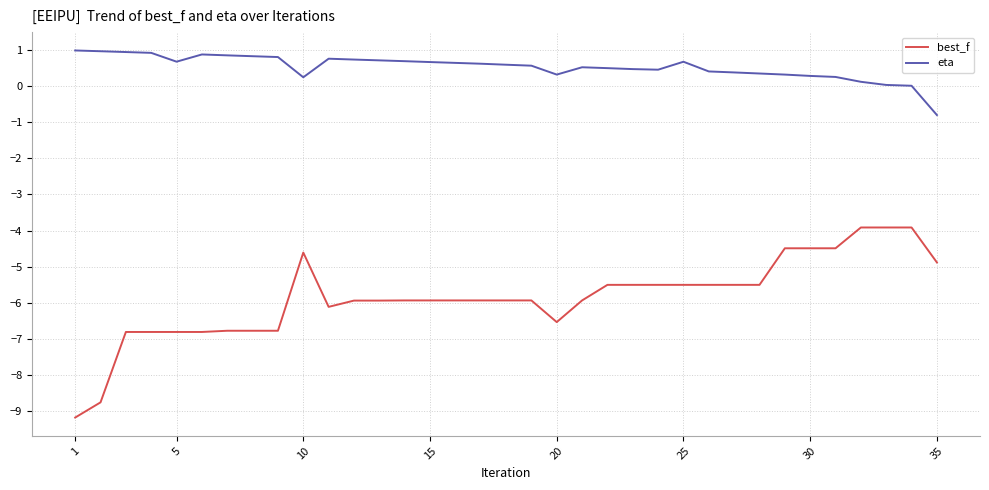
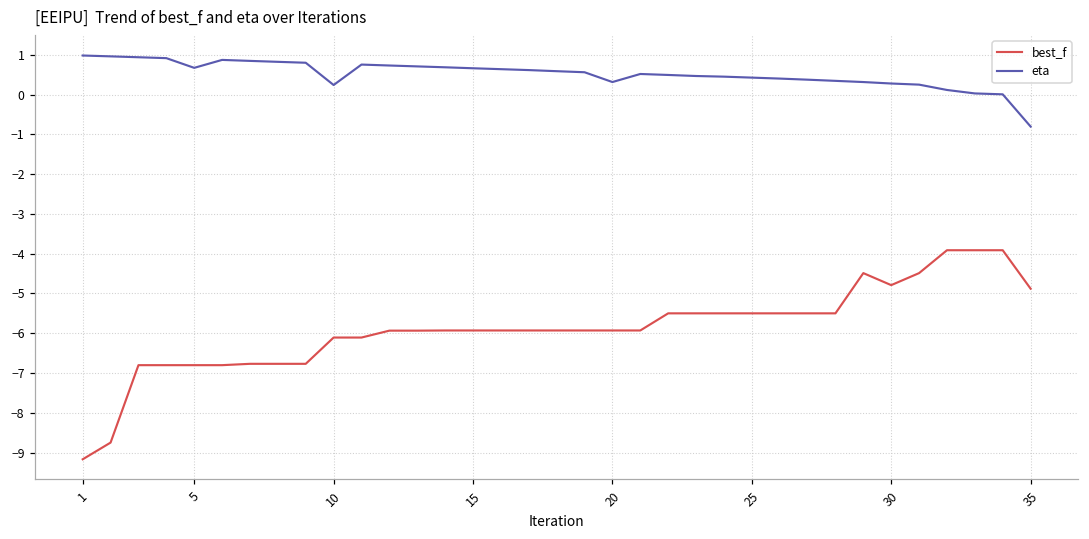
best_f, 10: -4.6 -> -6.1
best_f, 20: -6.5 -> -5.9
eta, 25: 0.7 -> 0.4
best_f, 30: -4.5 -> -4.8
